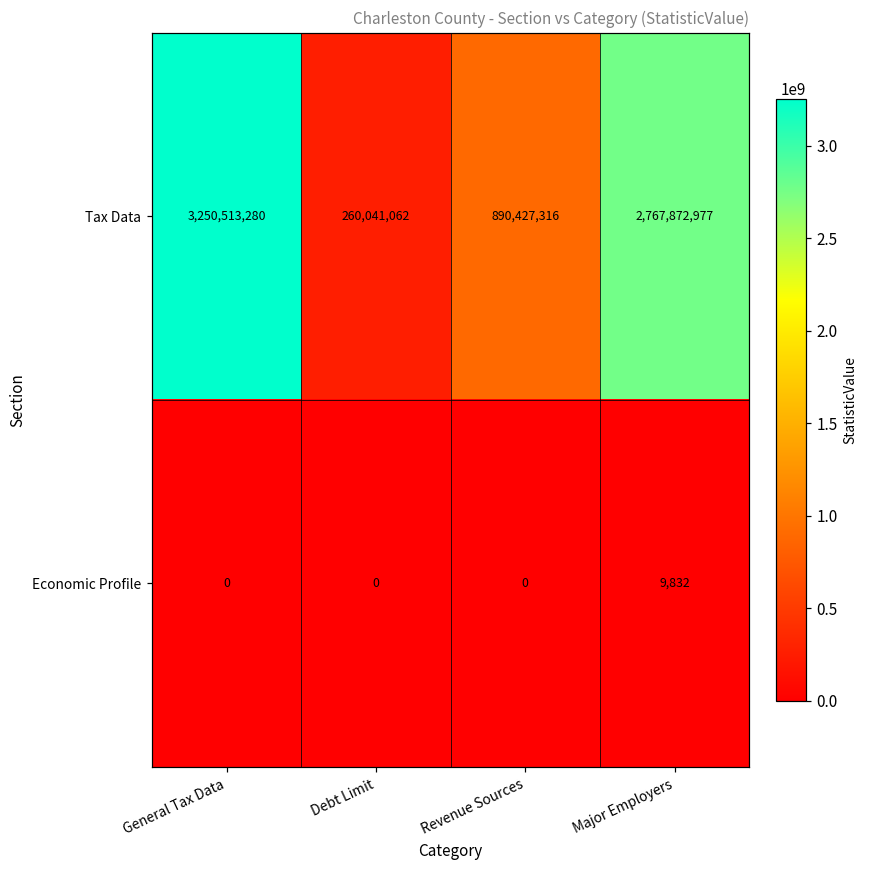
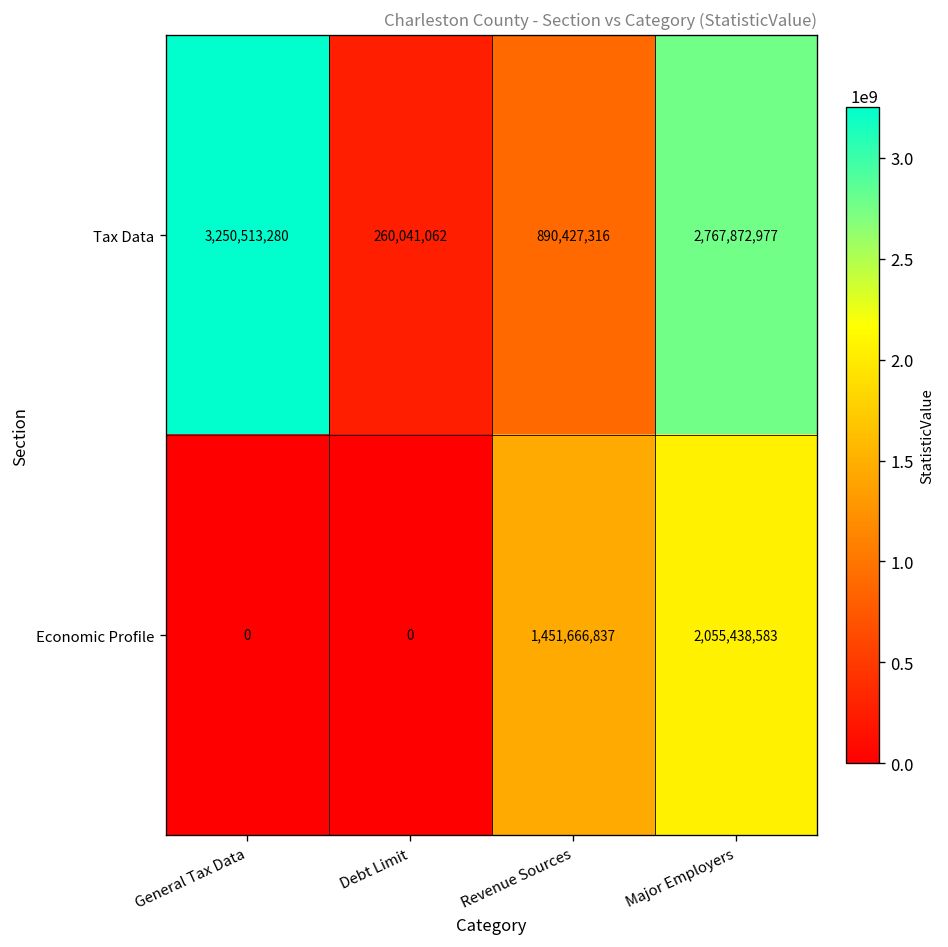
Economic Profile, Revenue Sources: 0 -> 1,451,666,837
Economic Profile, Major Employers: 9,832 -> 2,055,438,583
